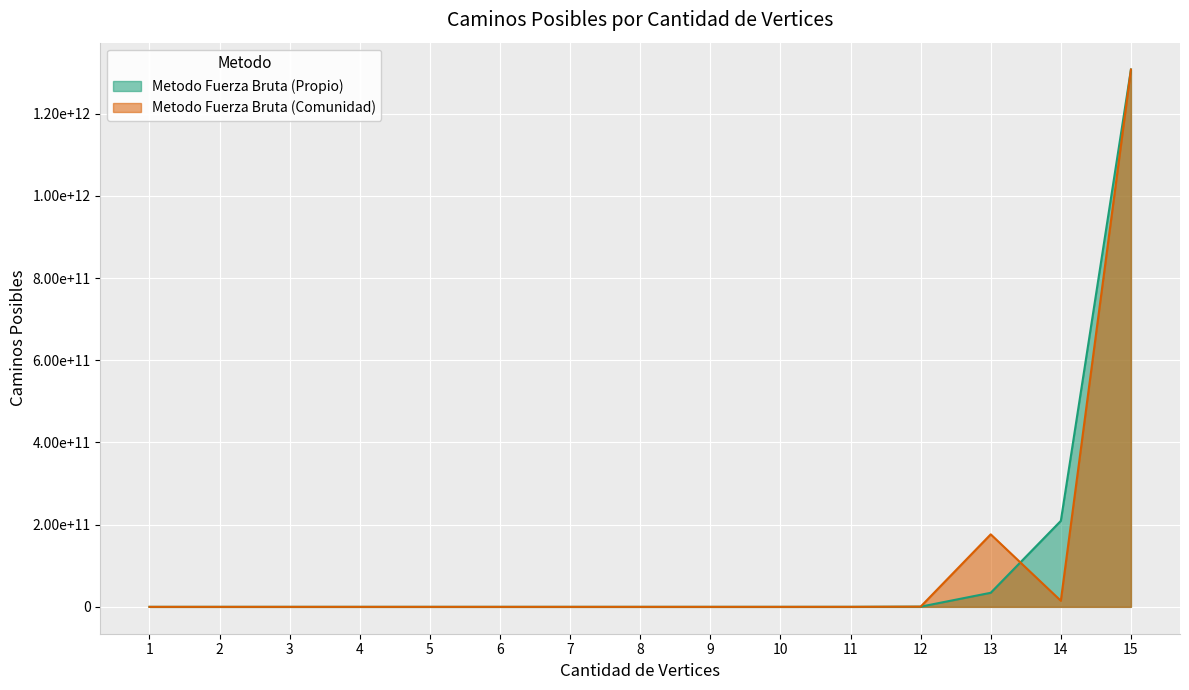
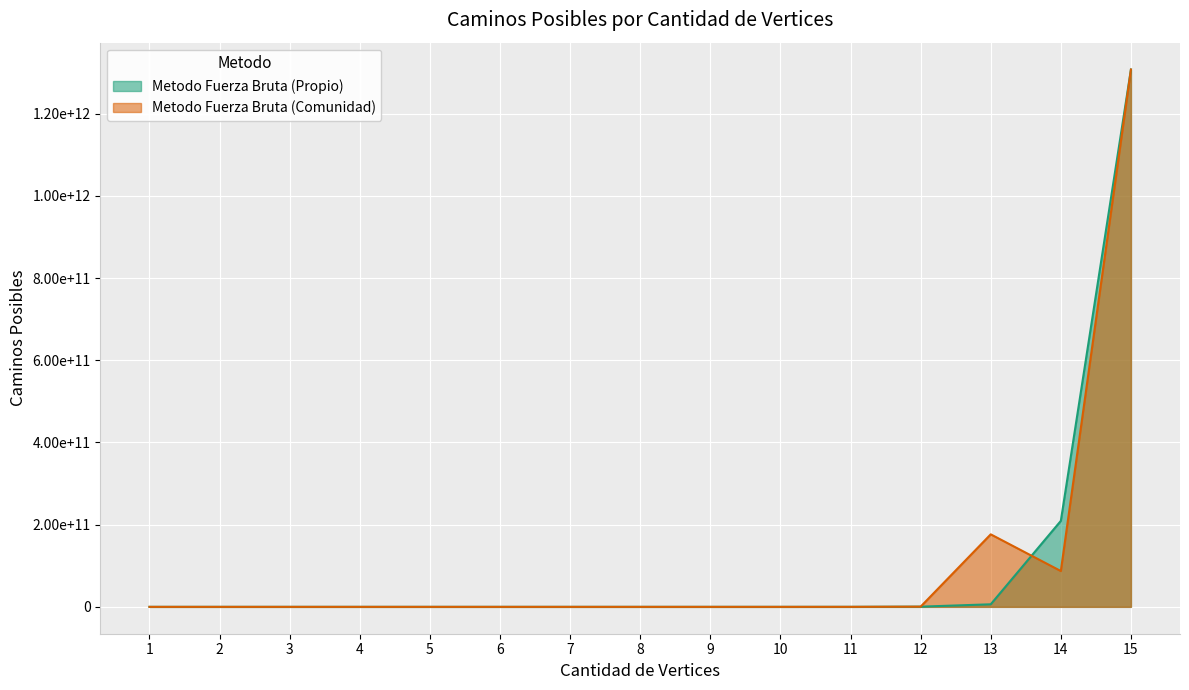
Metodo Fuerza Bruta (Propio), 13: 30000000000 -> 10000000000
Metodo Fuerza Bruta (Comunidad), 14: 10000000000 -> 90000000000
